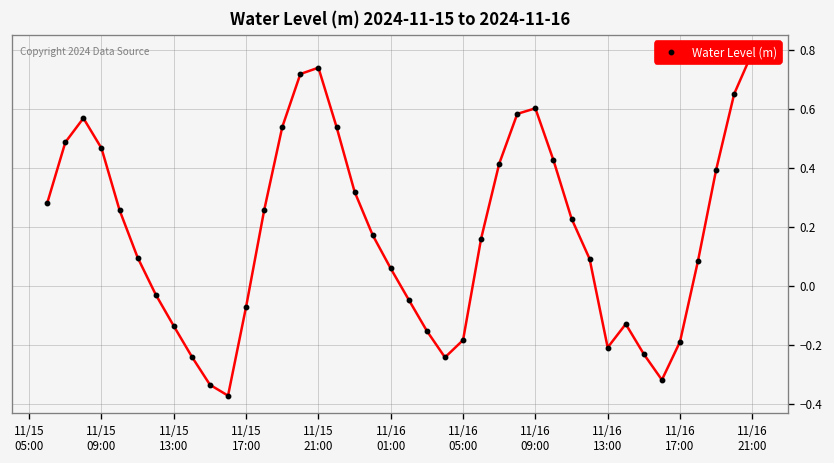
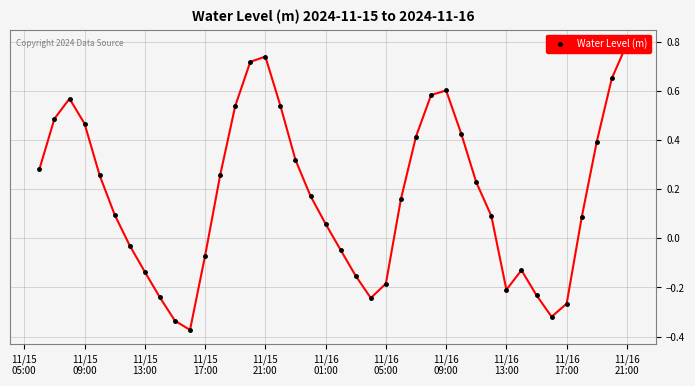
11/16 17:00: -0.19 -> -0.27
